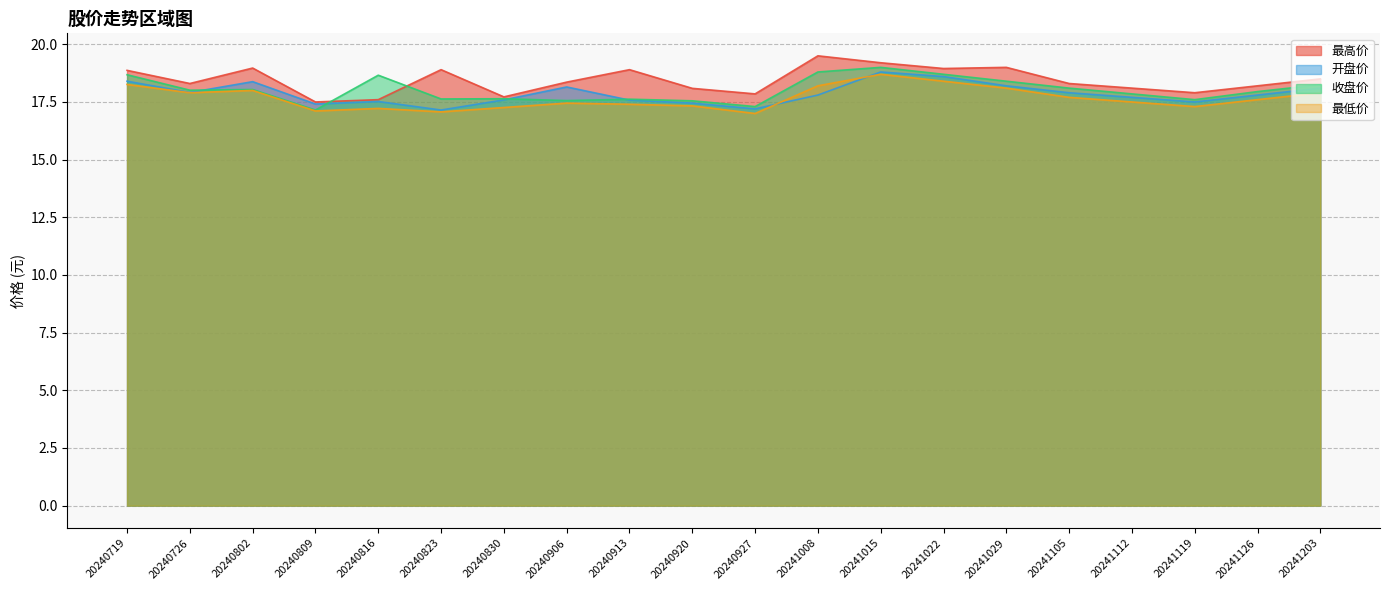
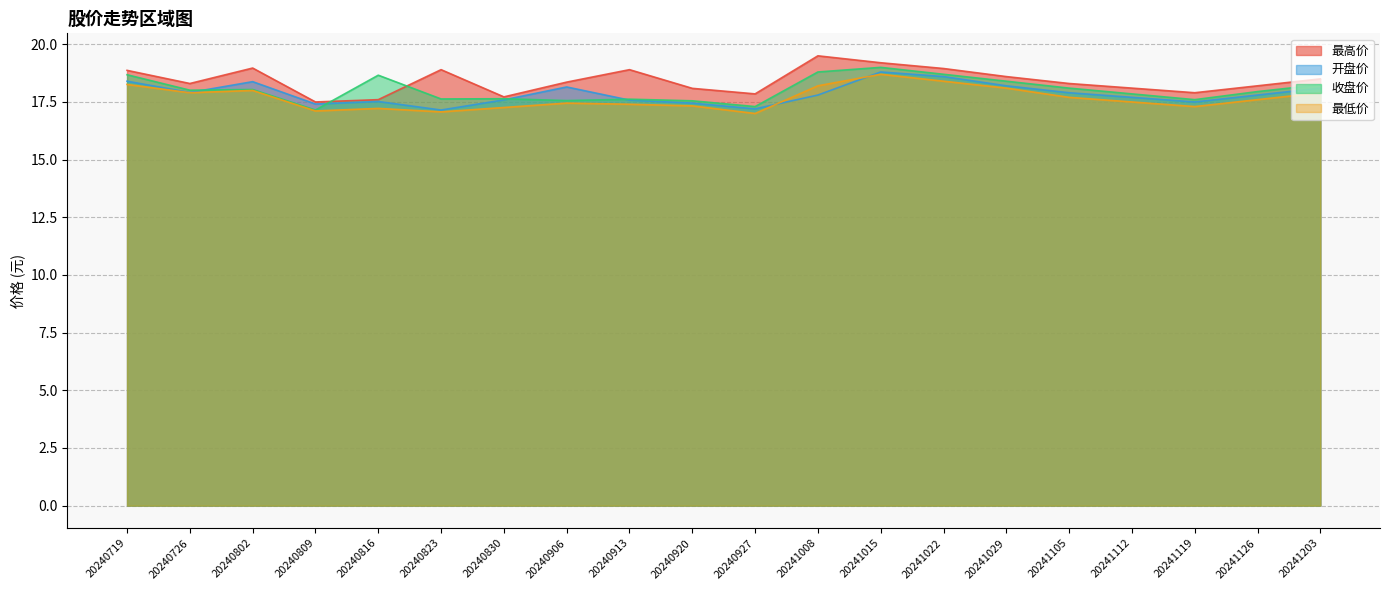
最高价, 20241029: 19.0 -> 18.6
